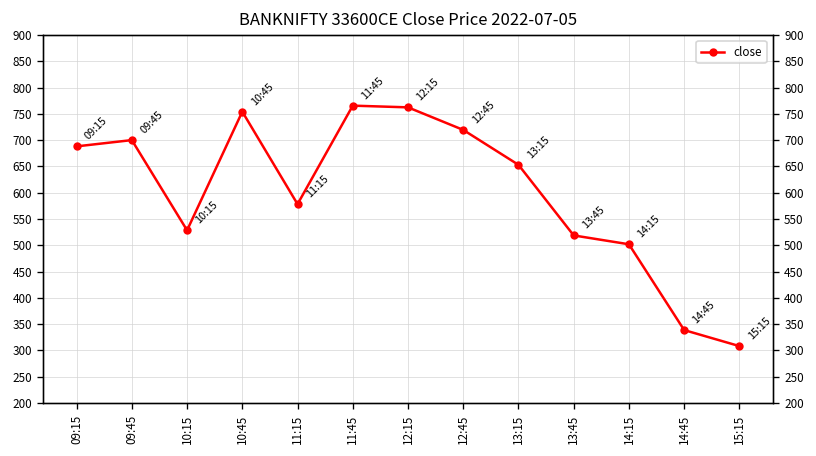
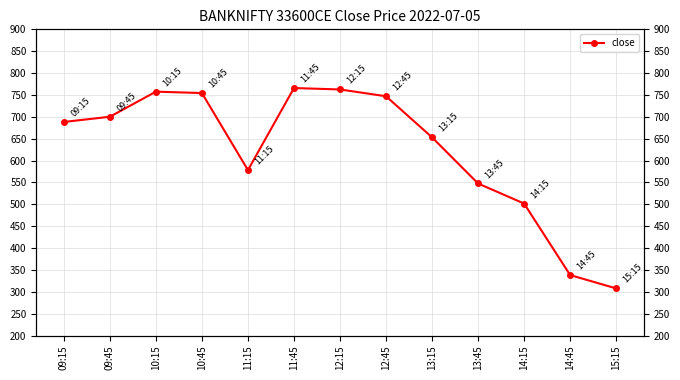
10:15: 530 -> 760
12:45: 720 -> 750
13:45: 520 -> 550
